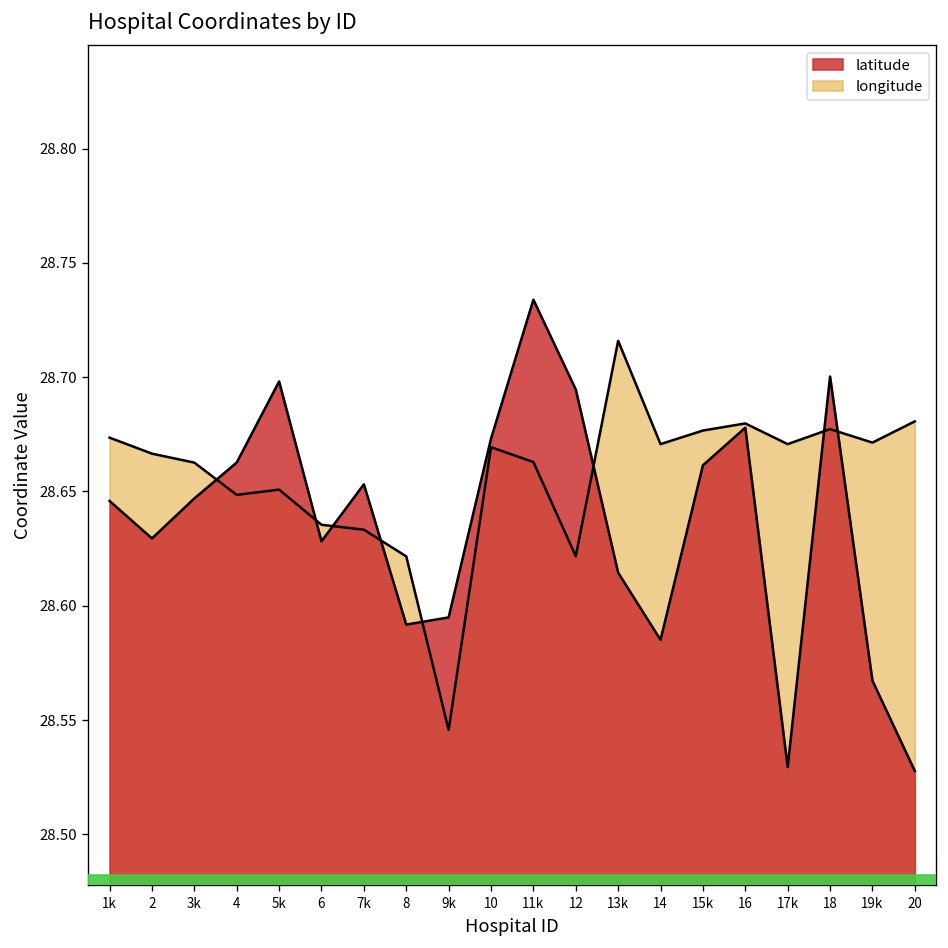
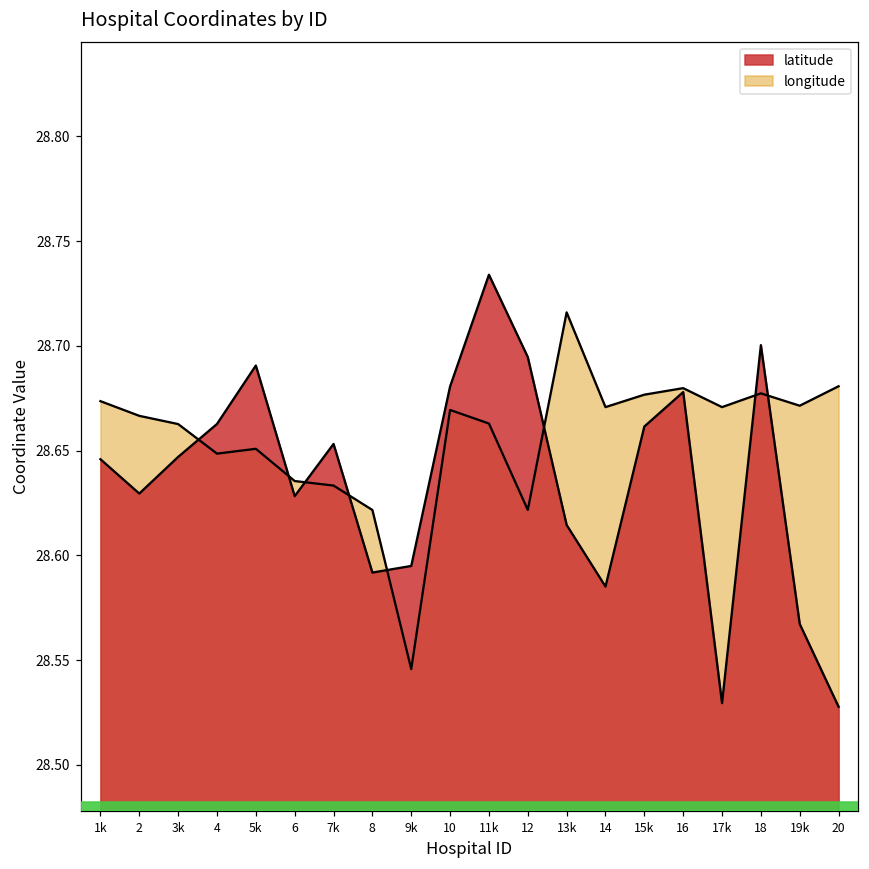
latitude, 5k: 28.698 -> 28.691
latitude, 10: 28.673 -> 28.681
